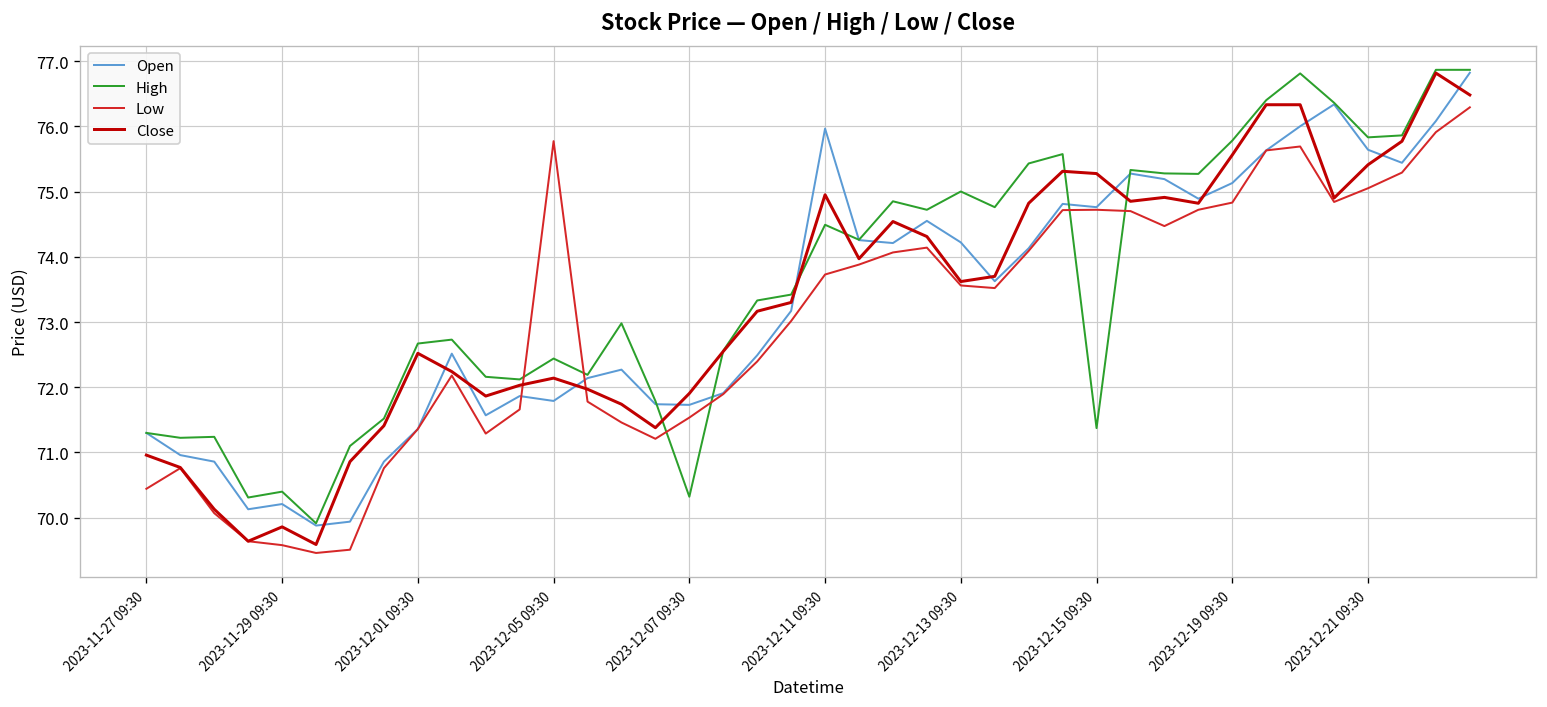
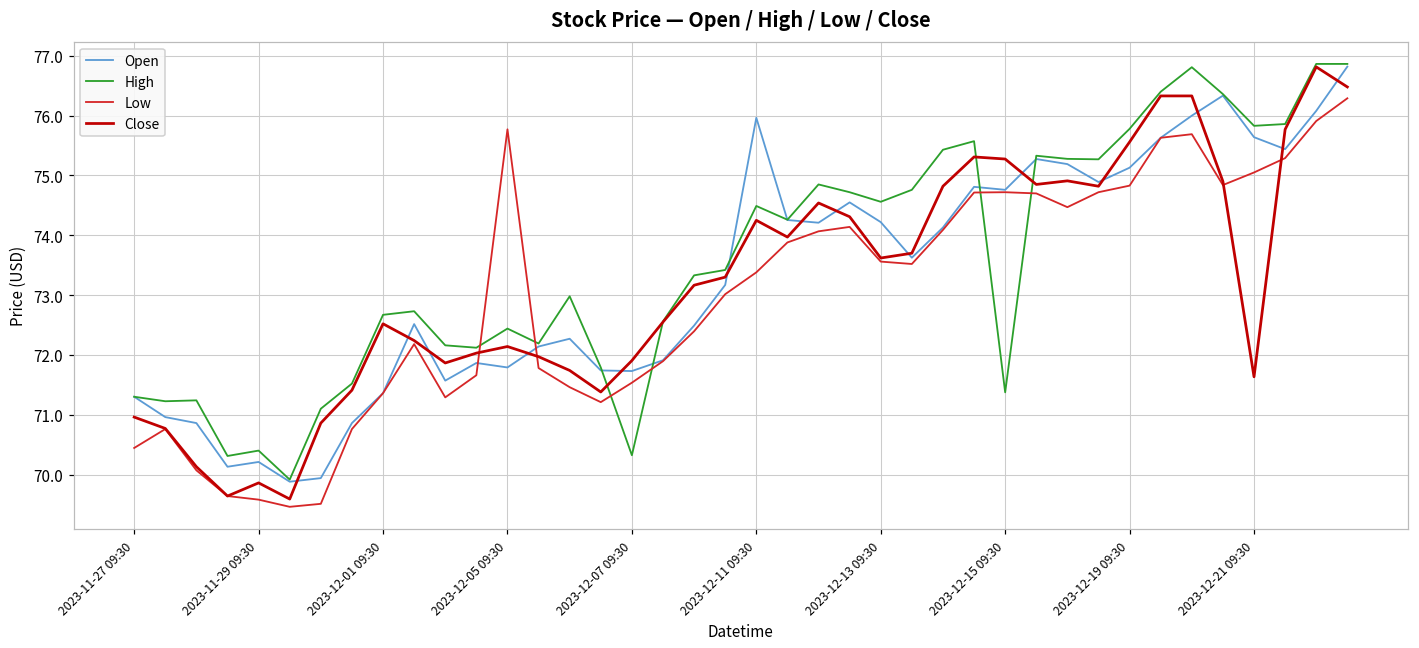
Low, 2023-12-11 09:30: 73.7 -> 73.4
Close, 2023-12-11 09:30: 75.0 -> 74.3
High, 2023-12-13 09:30: 75.0 -> 74.6
Close, 2023-12-21 09:30: 75.4 -> 71.6
